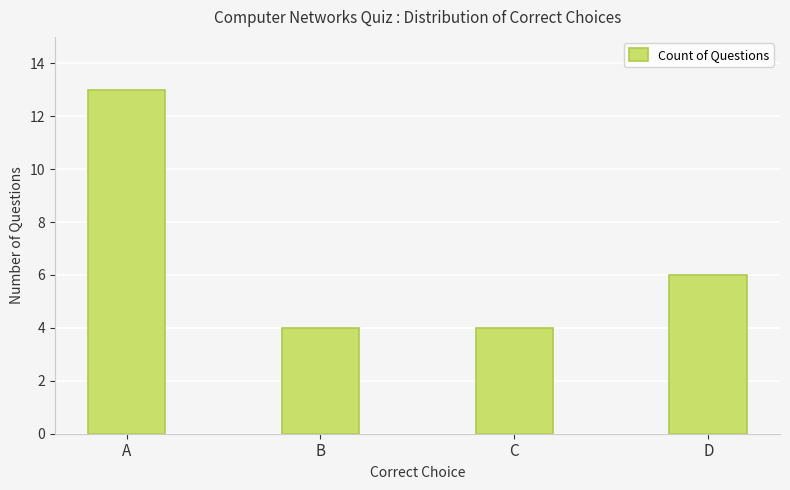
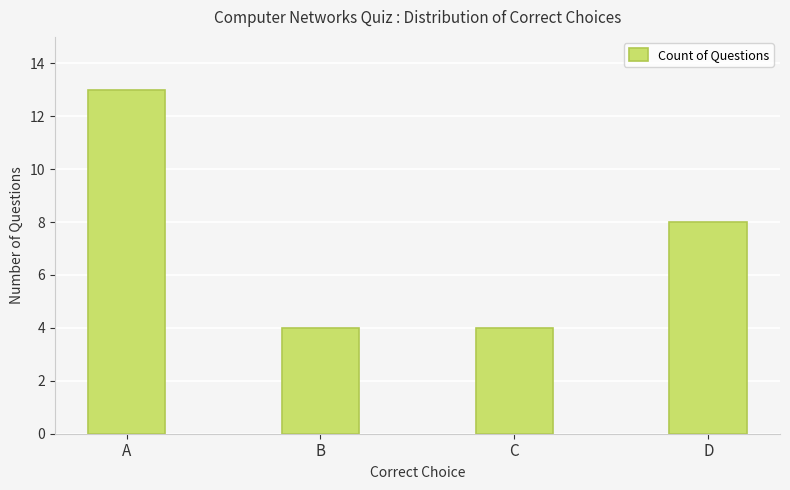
D: 6 -> 8
